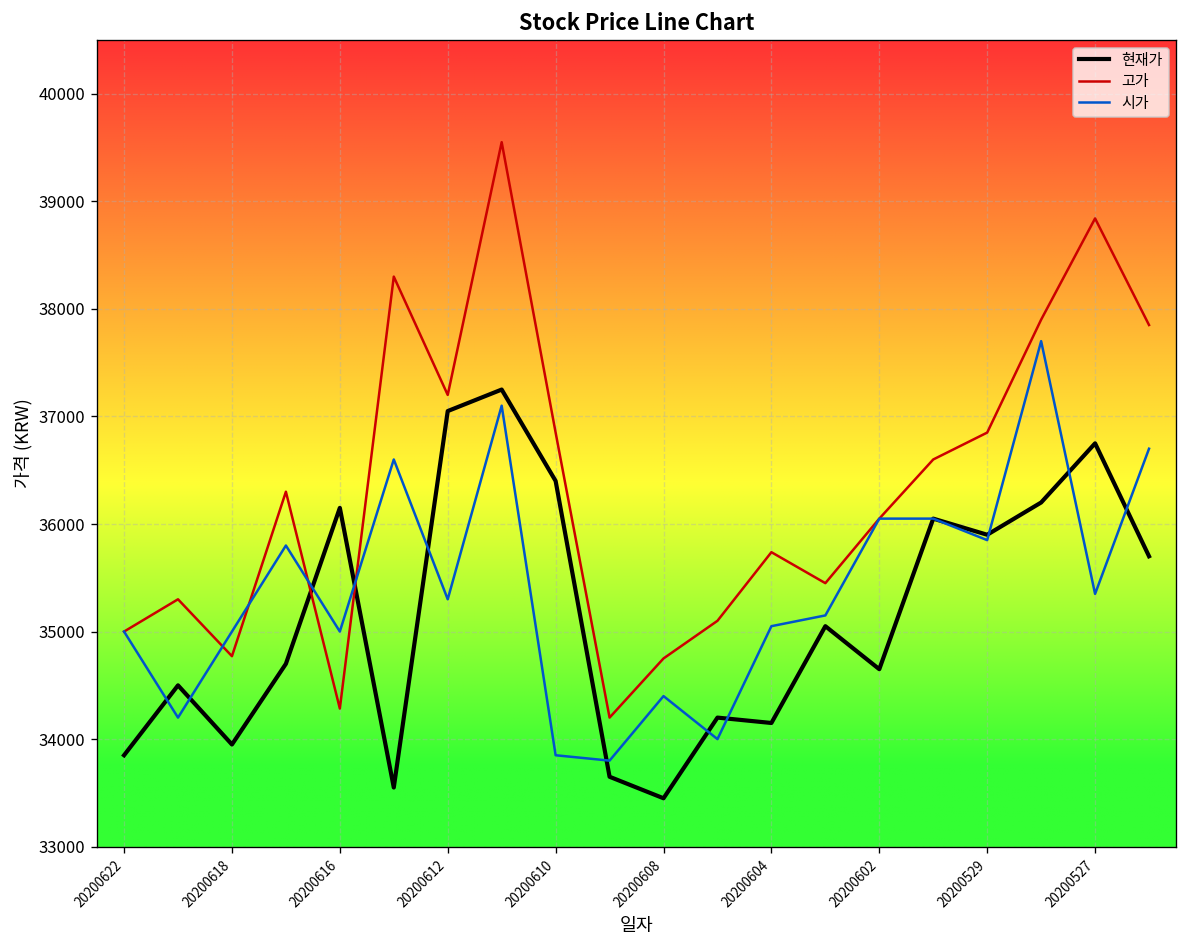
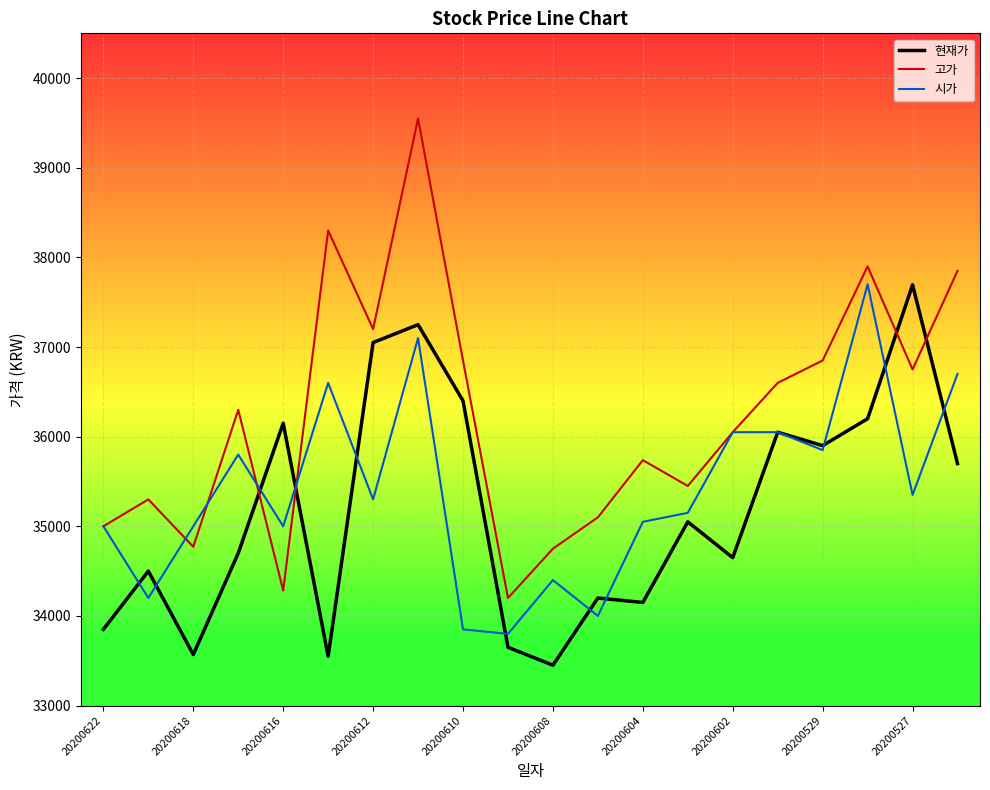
현재가, 20200618: 34000 -> 33600
현재가, 20200527: 36800 -> 37700
고가, 20200527: 38800 -> 36800
